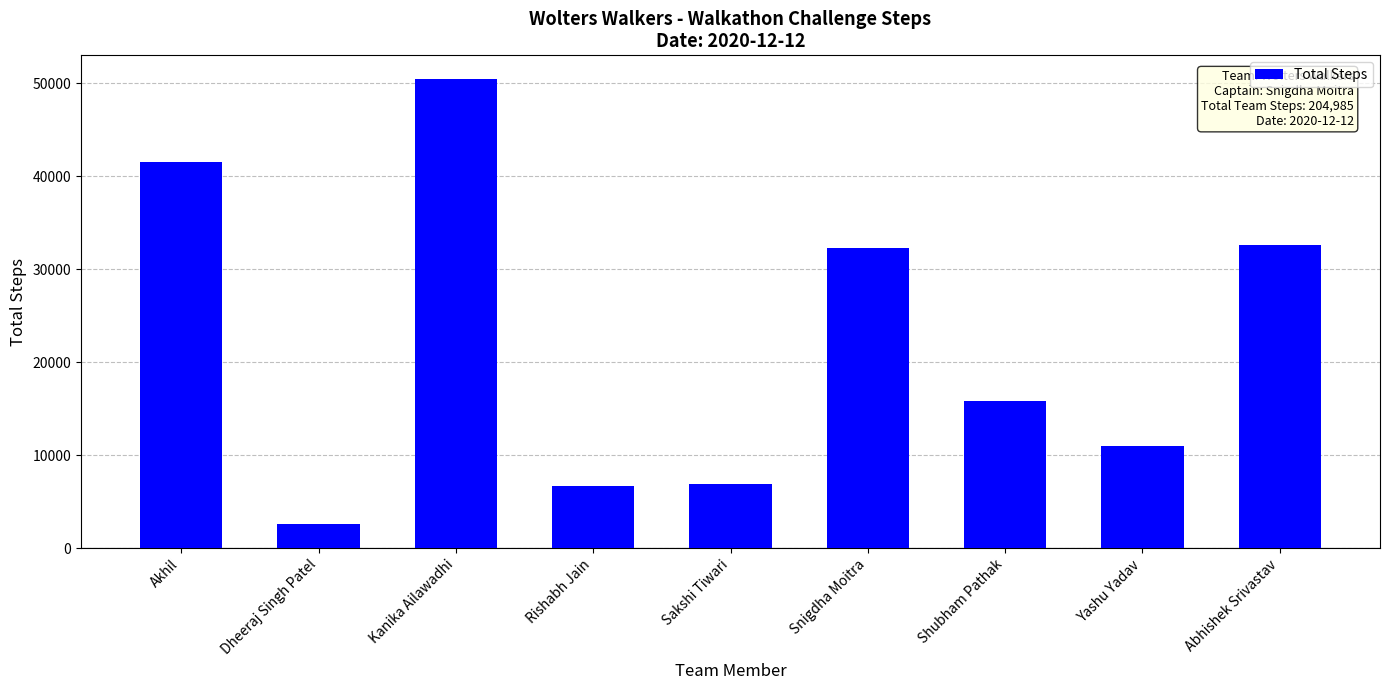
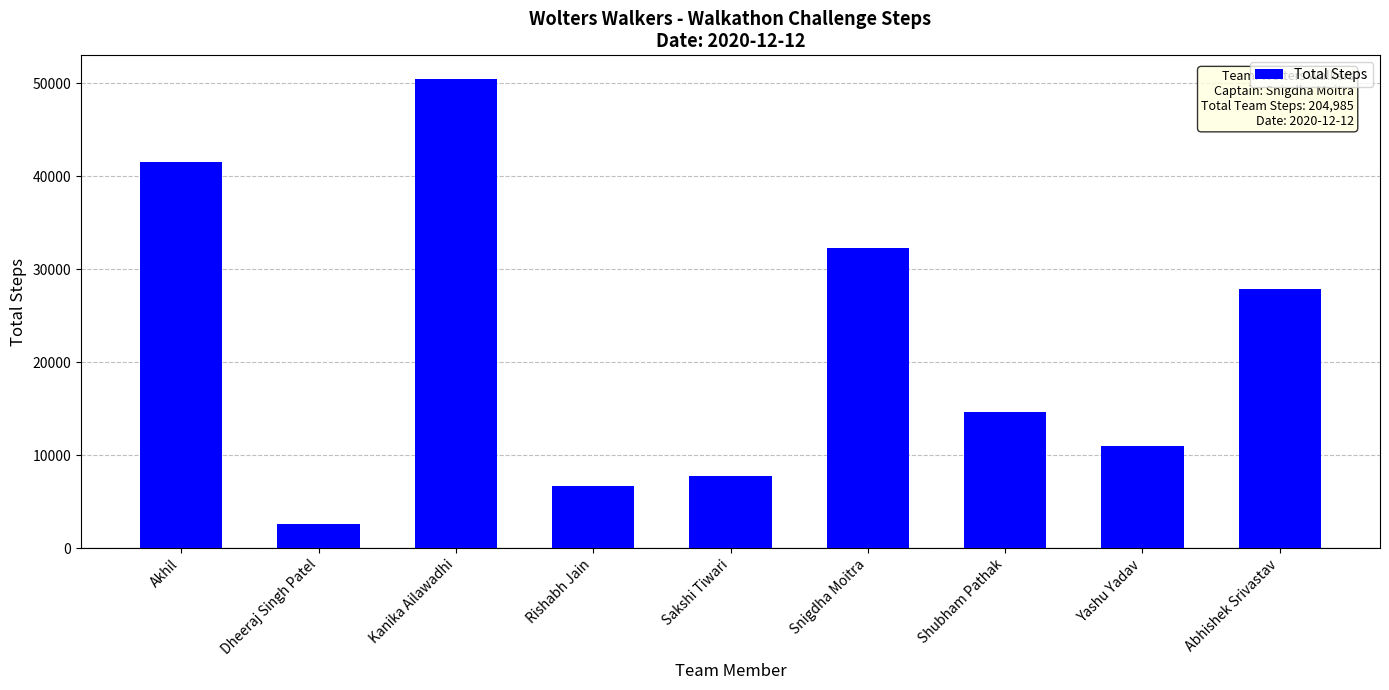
Sakshi Tiwari: 7000 -> 8000
Shubham Pathak: 16000 -> 15000
Abhishek Srivastav: 33000 -> 28000
